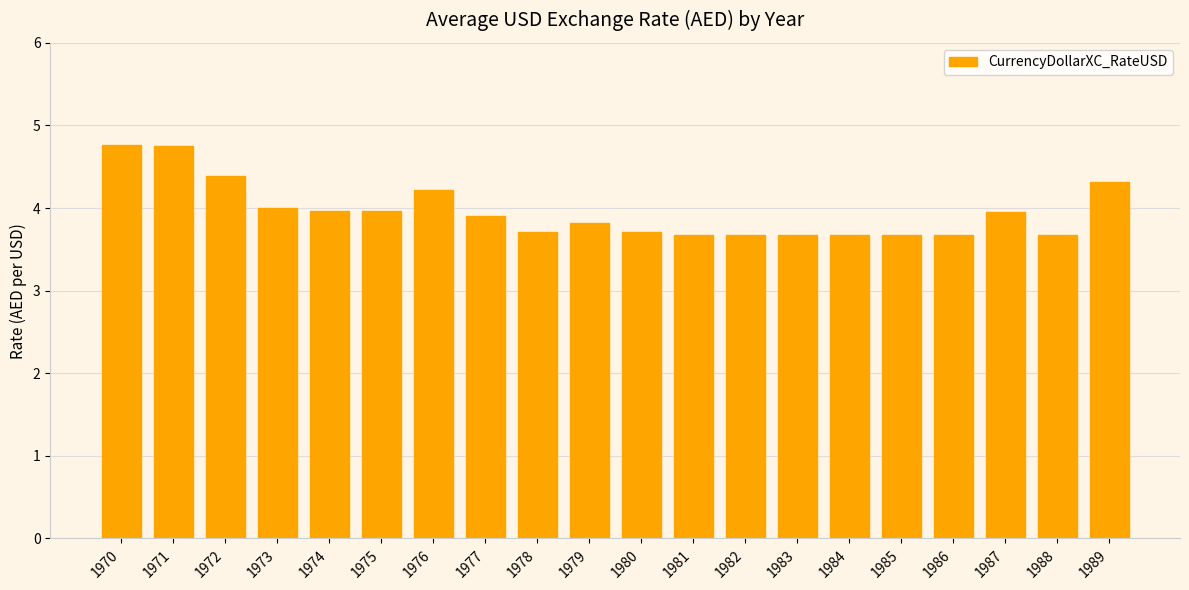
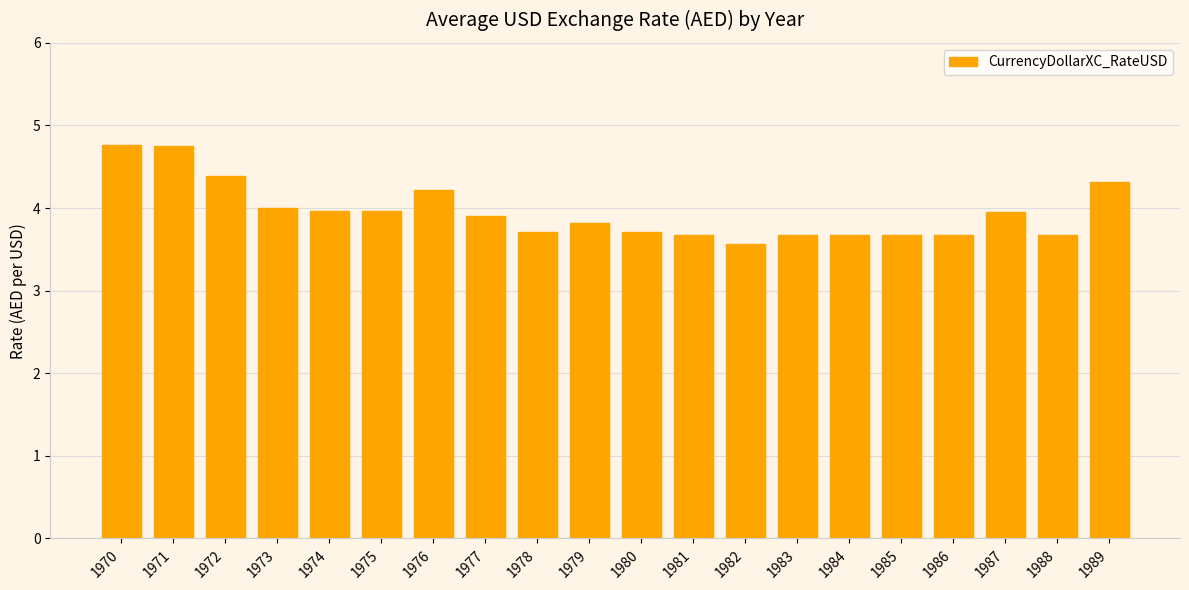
1982: 3.7 -> 3.6
